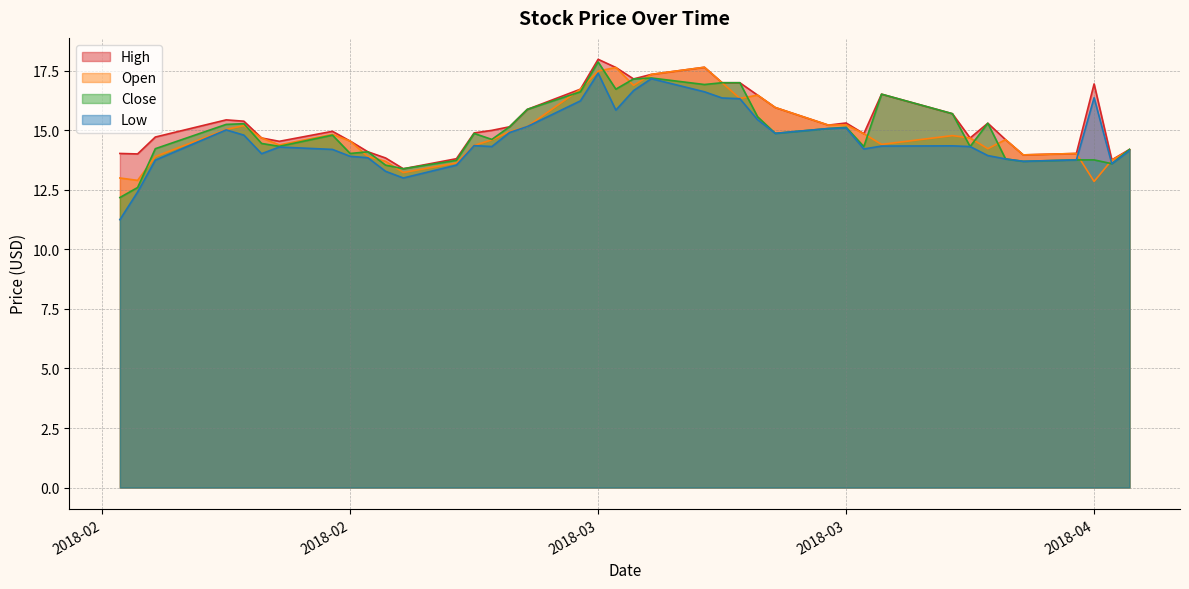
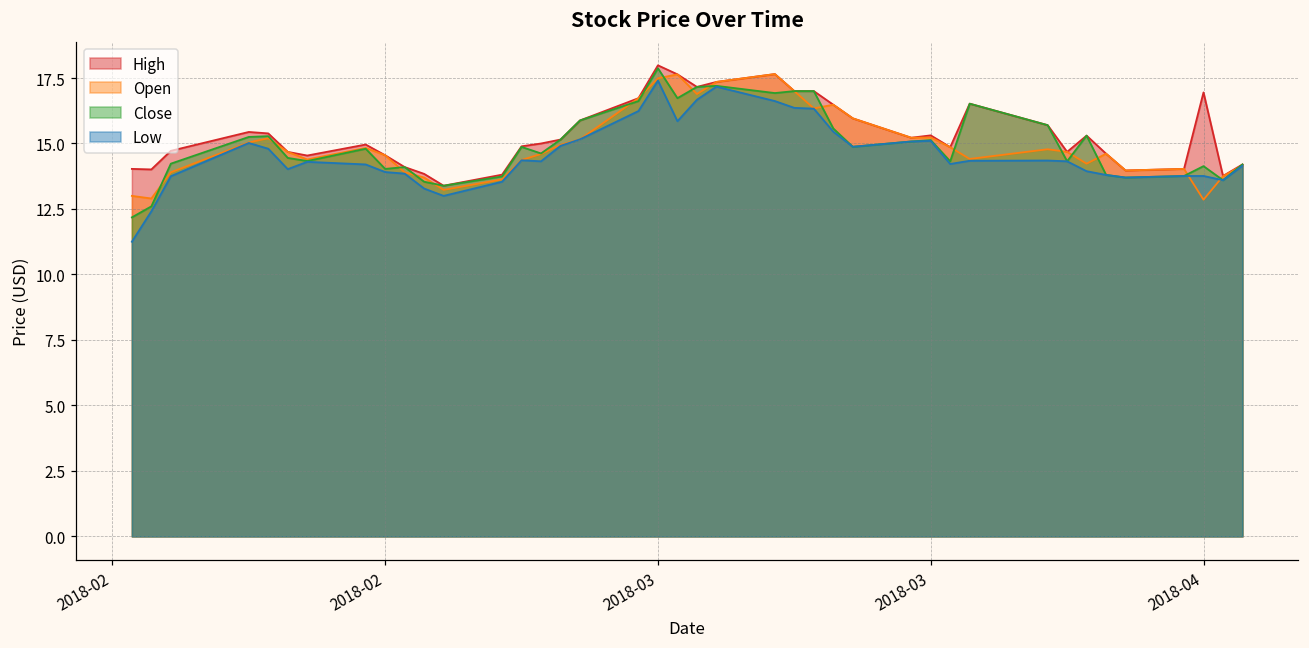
Close, 2018-04: 13.8 -> 14.1
Low, 2018-04: 16.4 -> 13.8
